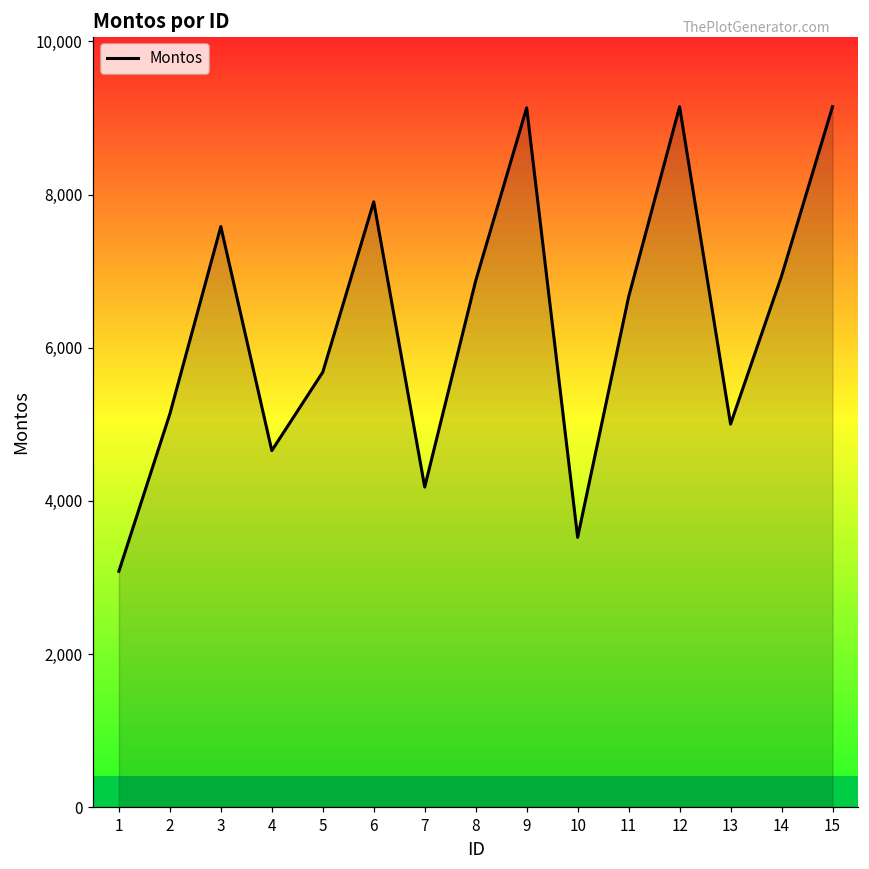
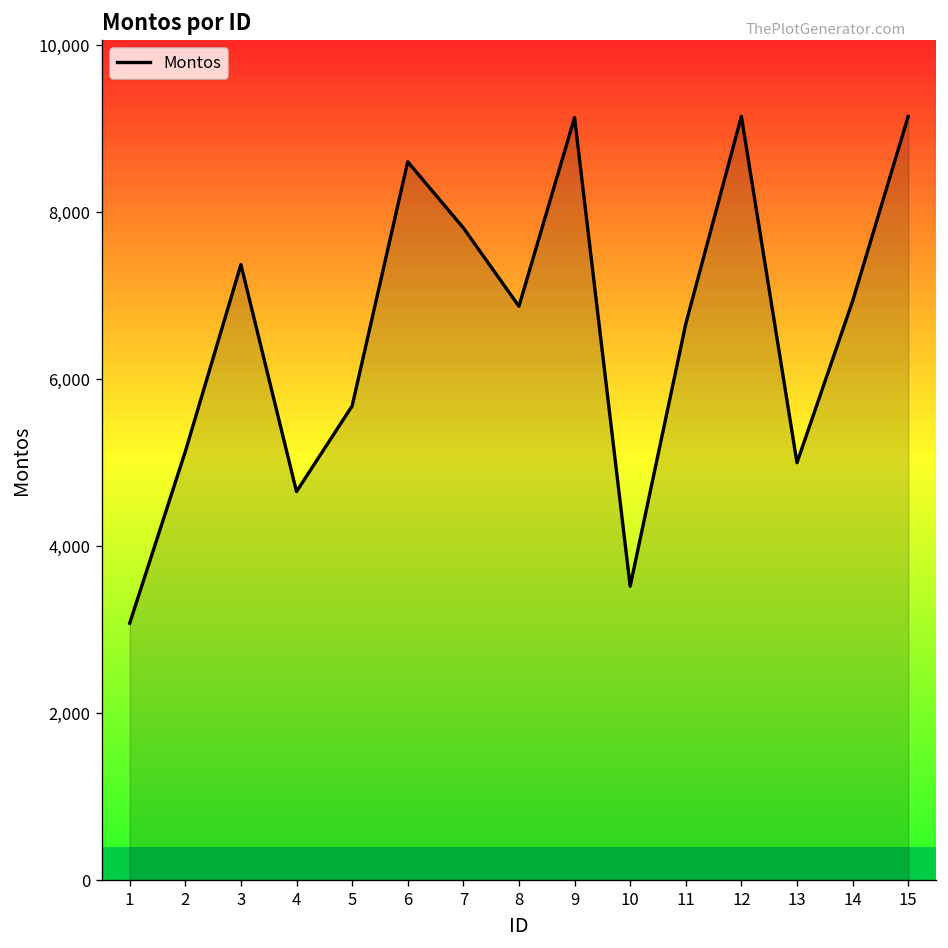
Montos, 3: 7,600 -> 7,400
Montos, 6: 7,900 -> 8,600
Montos, 7: 4,200 -> 7,800
